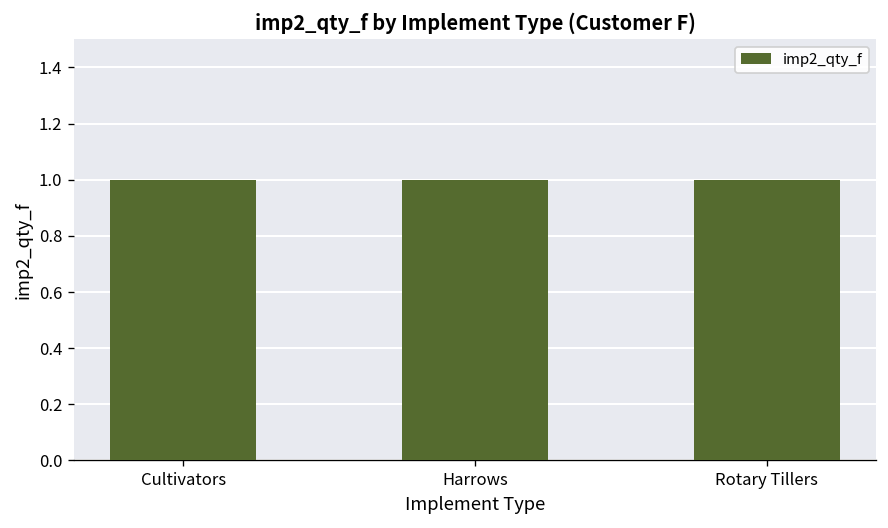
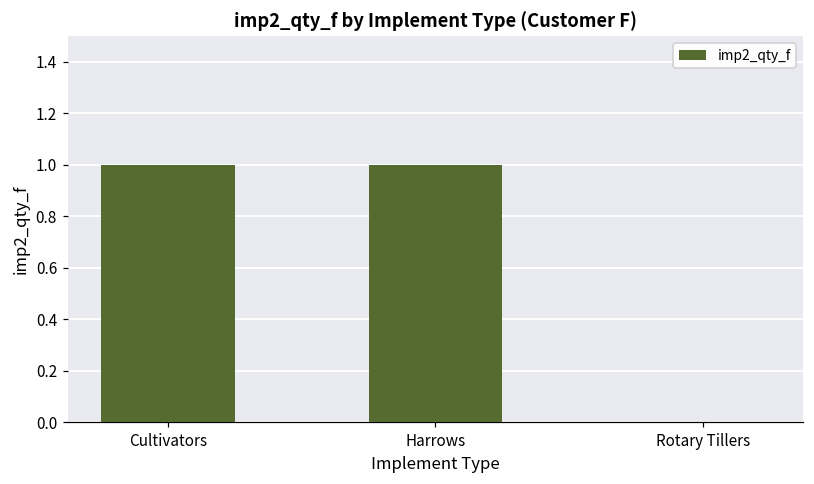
Rotary Tillers: 1 -> 0
